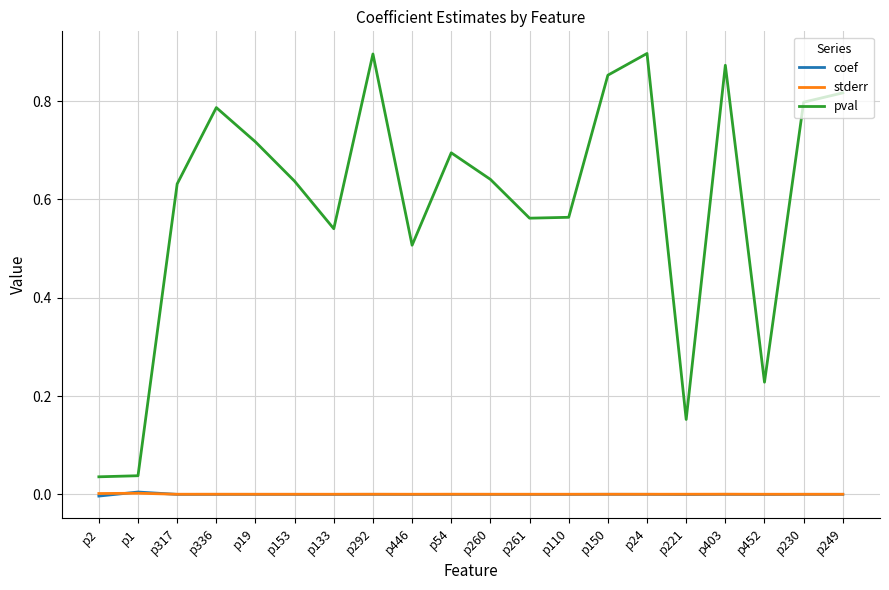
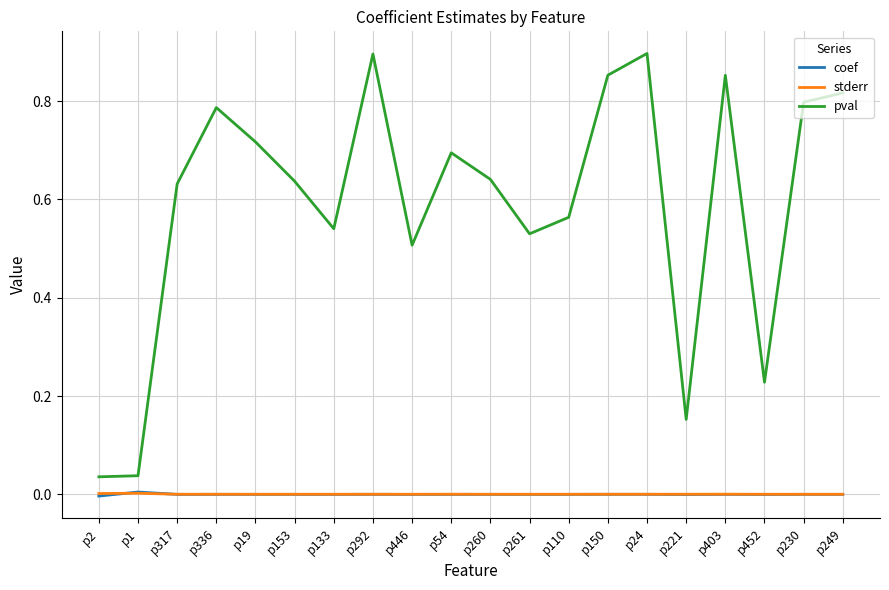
pval, p261: 0.56 -> 0.53
pval, p403: 0.87 -> 0.85
